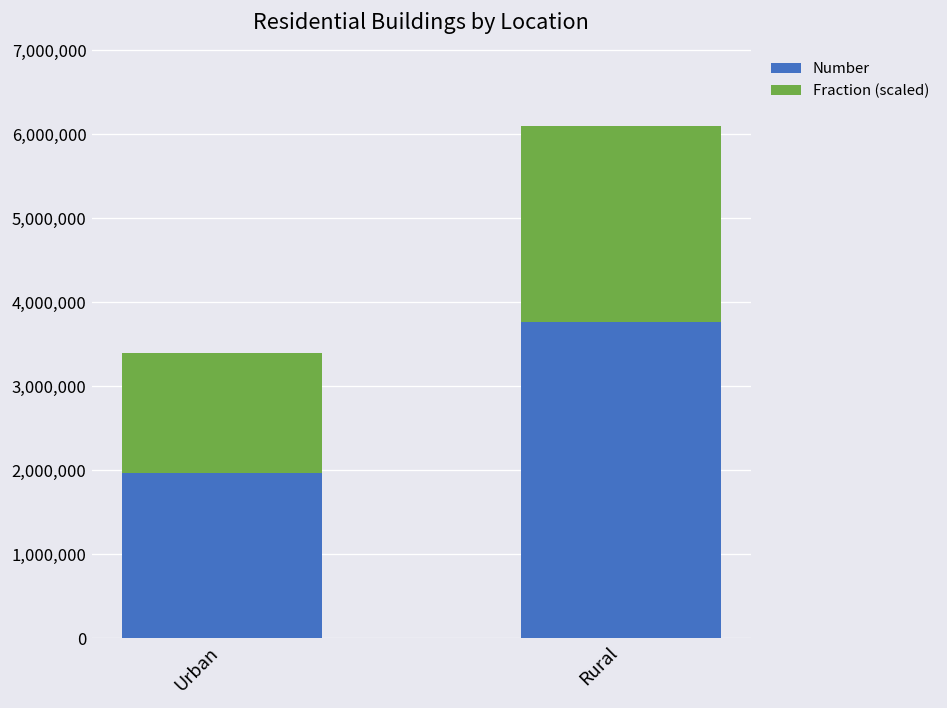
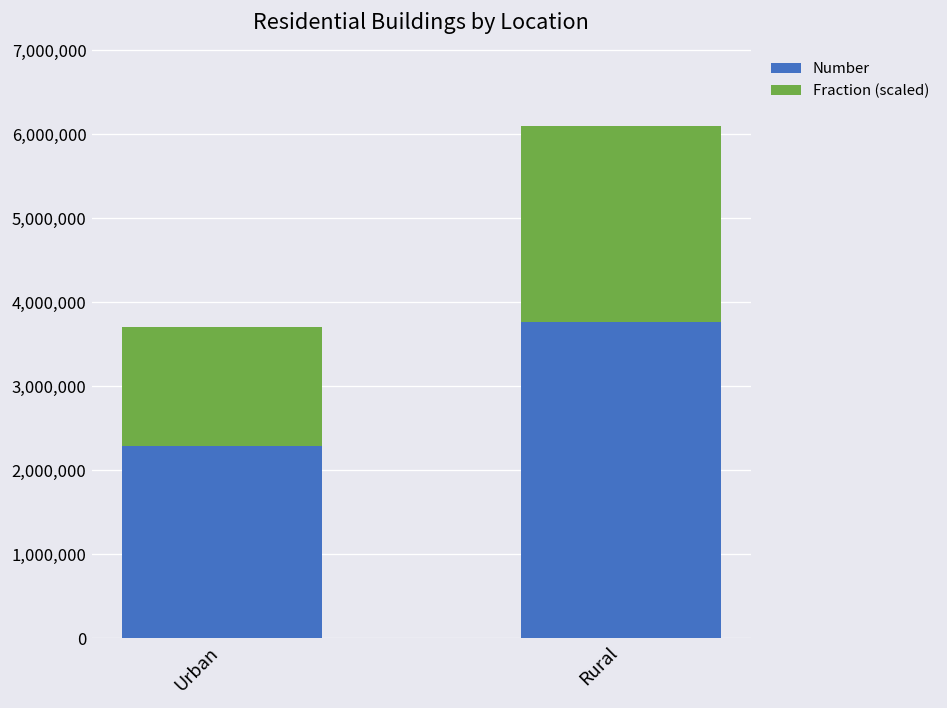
Number, Urban: 2,000,000 -> 2,300,000
